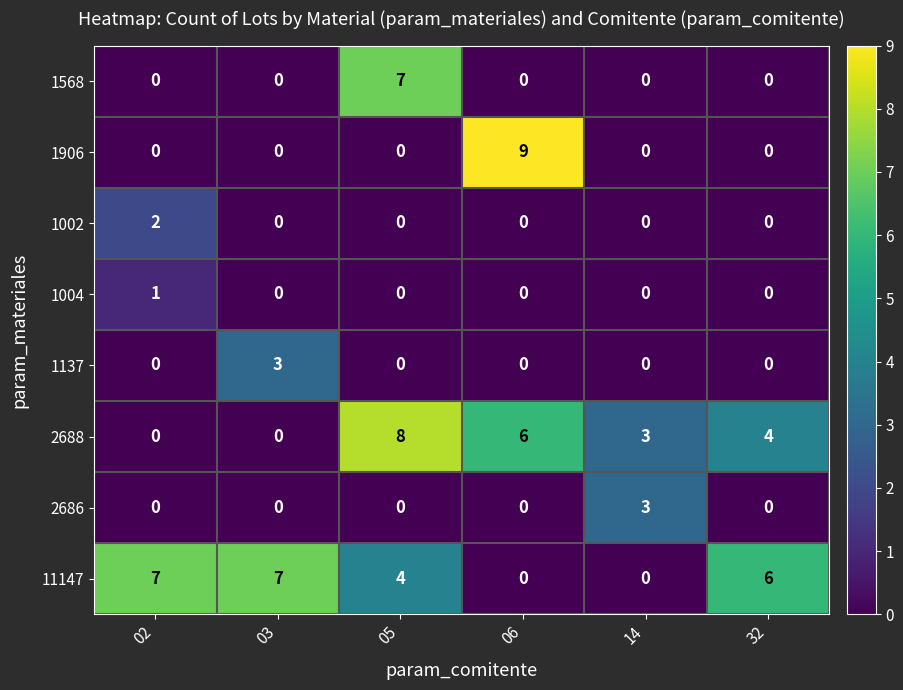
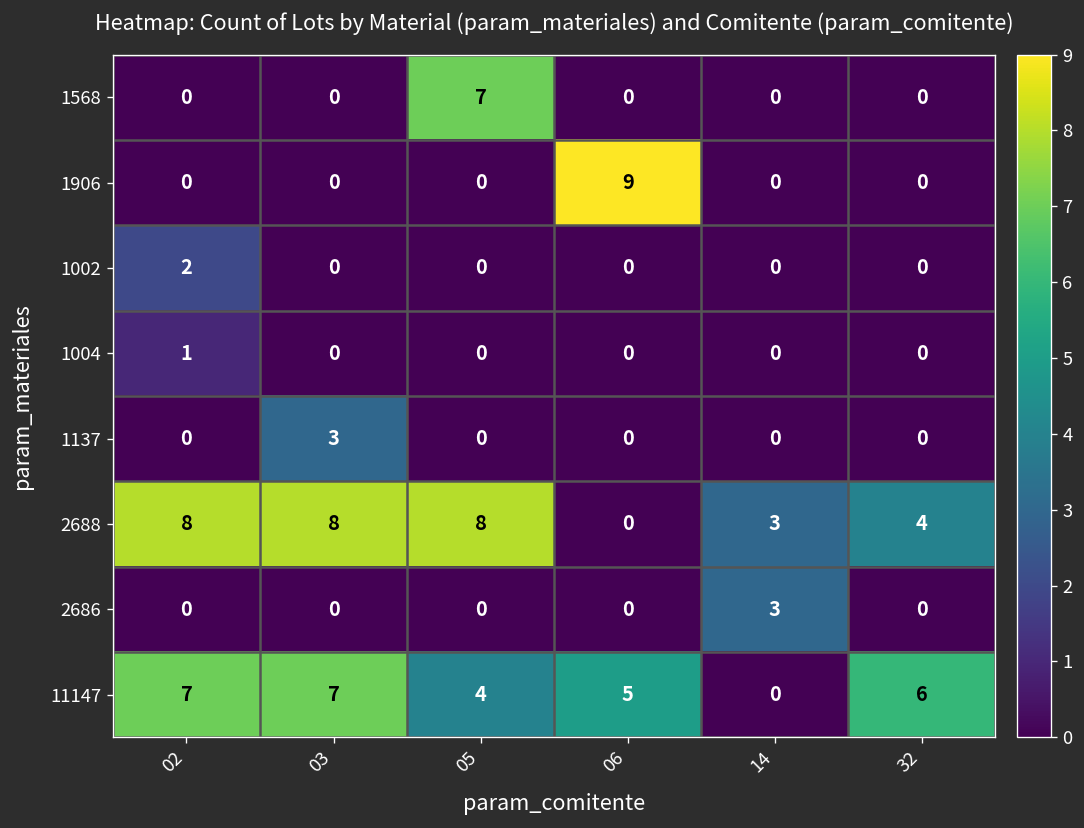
2688, 02: 0 -> 8
2688, 03: 0 -> 8
2688, 06: 6 -> 0
11147, 06: 0 -> 5
